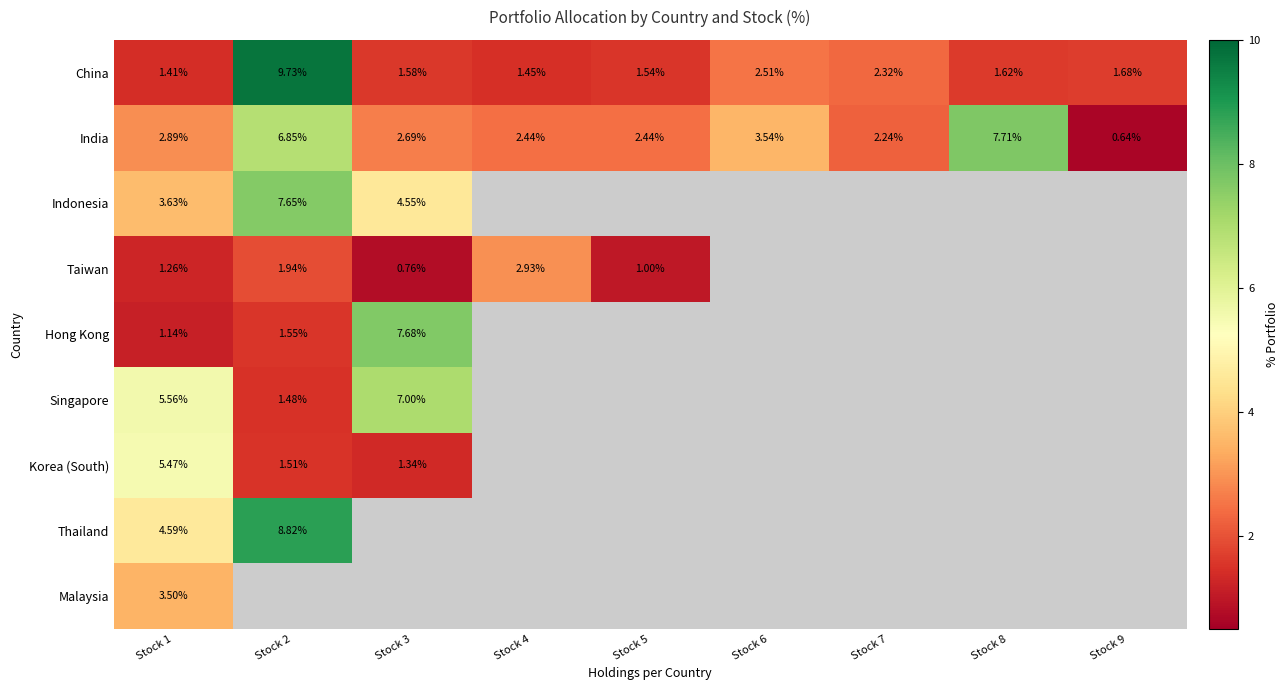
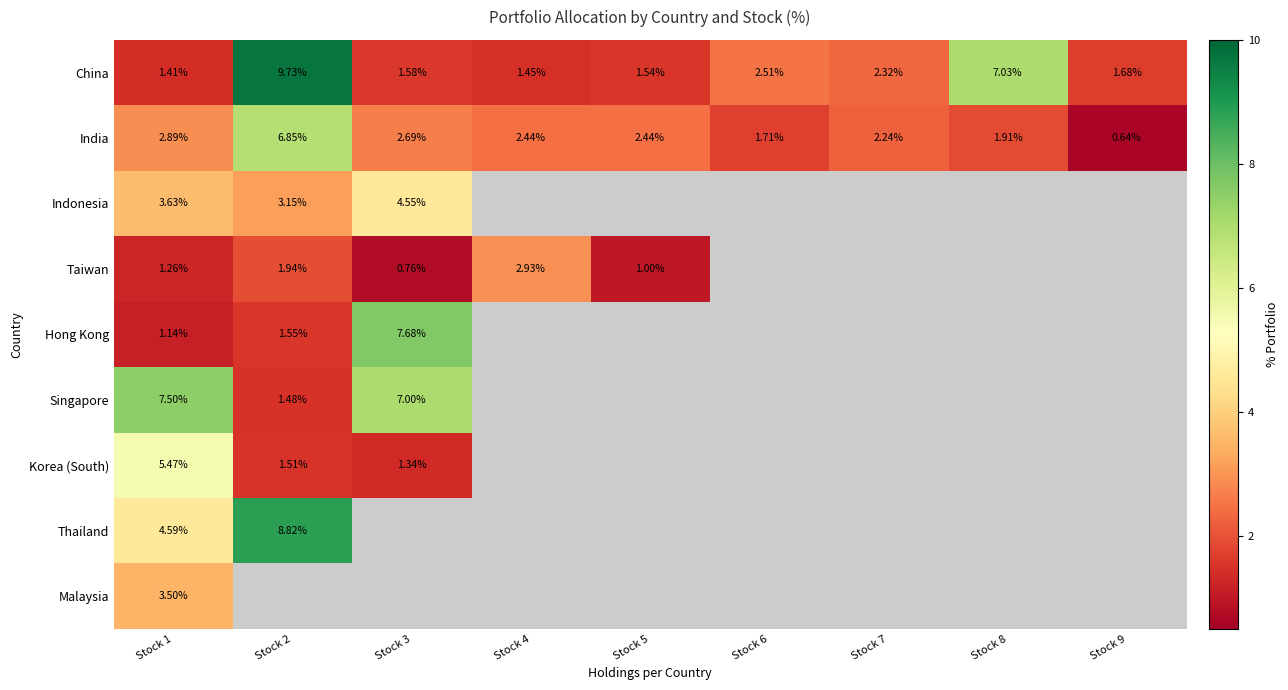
China, Stock 8: 1.62% -> 7.03%
India, Stock 6: 3.54% -> 1.71%
India, Stock 8: 7.71% -> 1.91%
Indonesia, Stock 2: 7.65% -> 3.15%
Singapore, Stock 1: 5.56% -> 7.50%
